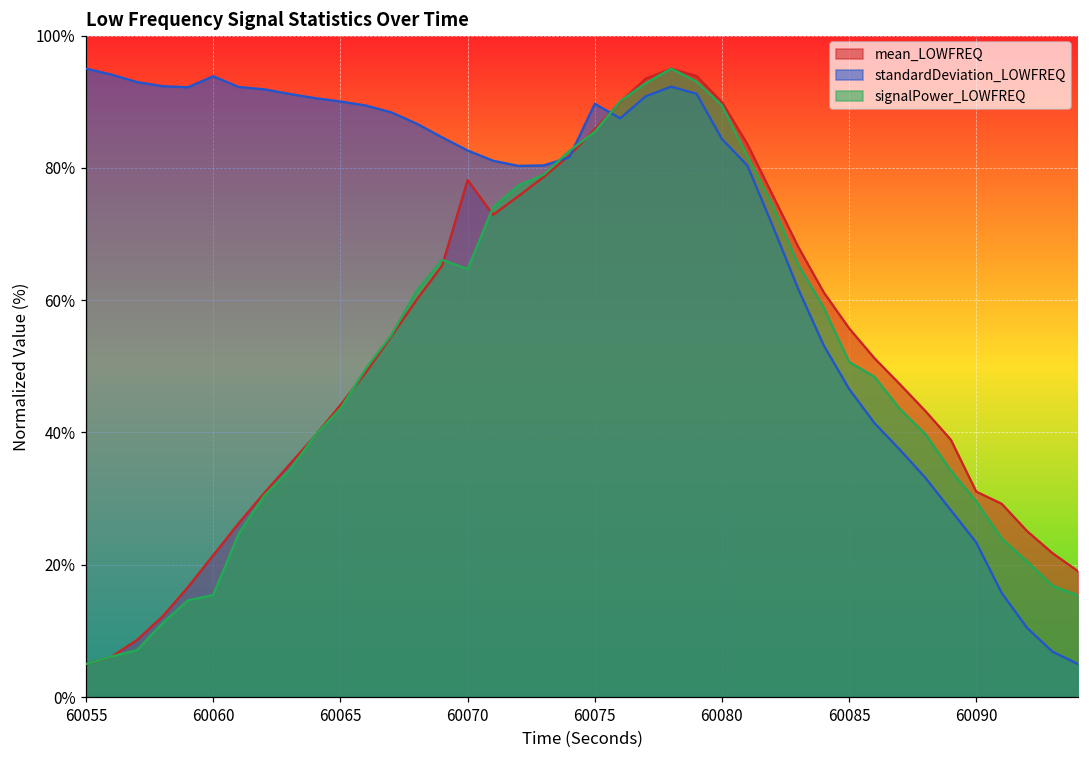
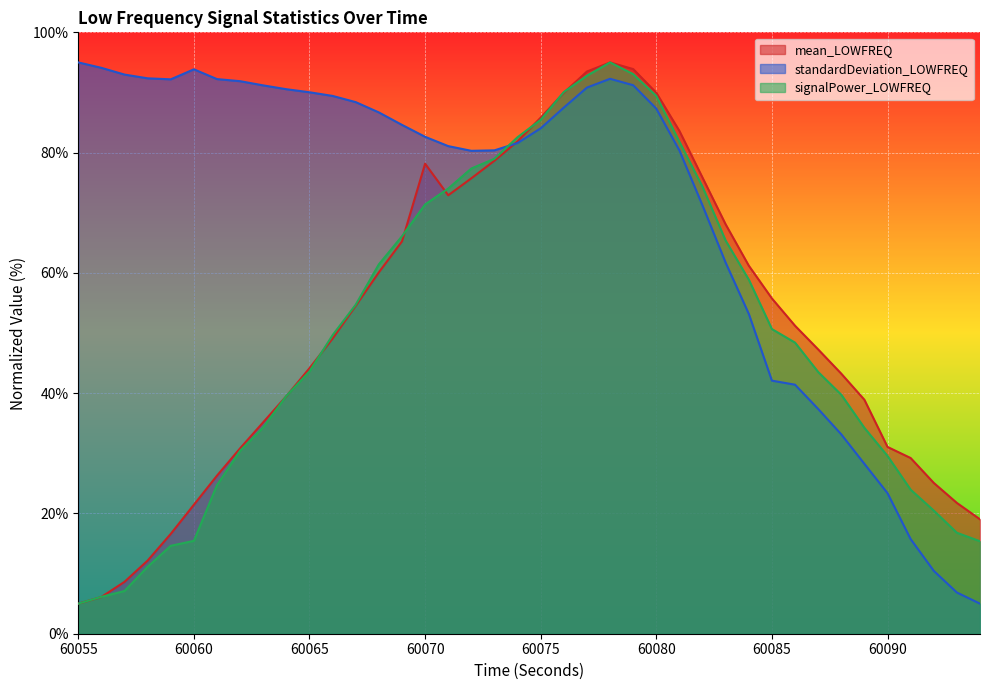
signalPower_LOWFREQ, 60070: 65% -> 71%
standardDeviation_LOWFREQ, 60075: 90% -> 84%
standardDeviation_LOWFREQ, 60080: 84% -> 87%
standardDeviation_LOWFREQ, 60085: 47% -> 42%
